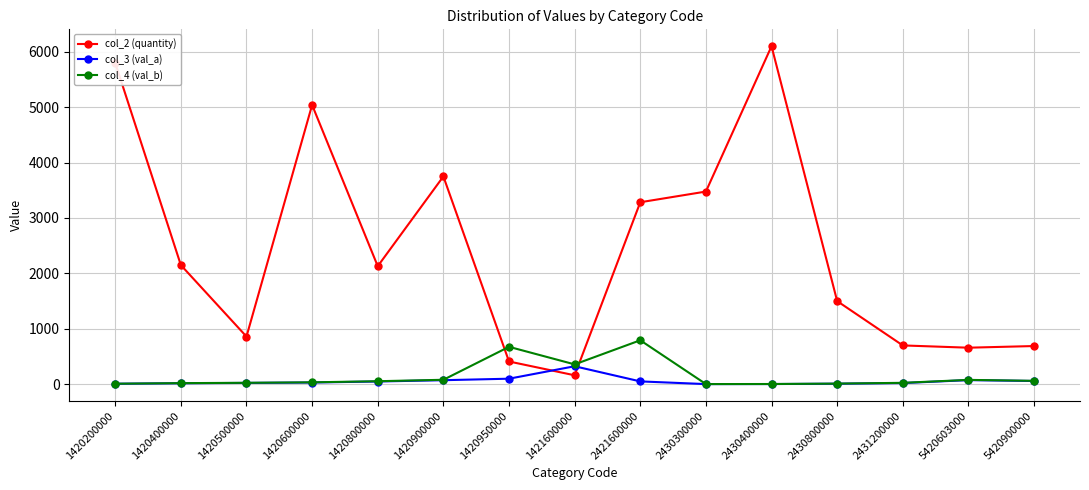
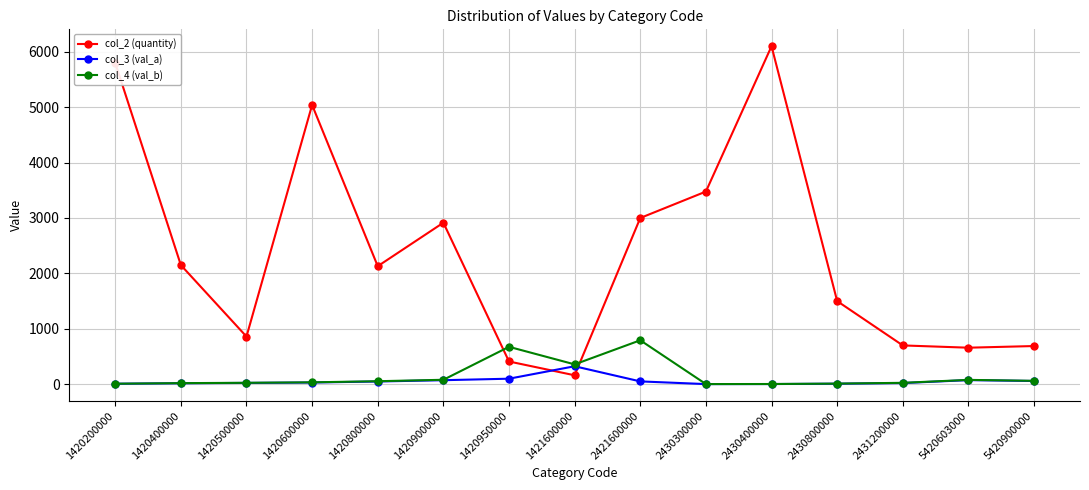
col_2 (quantity), 1420900000: 3800 -> 2900
col_2 (quantity), 2421600000: 3300 -> 3000
